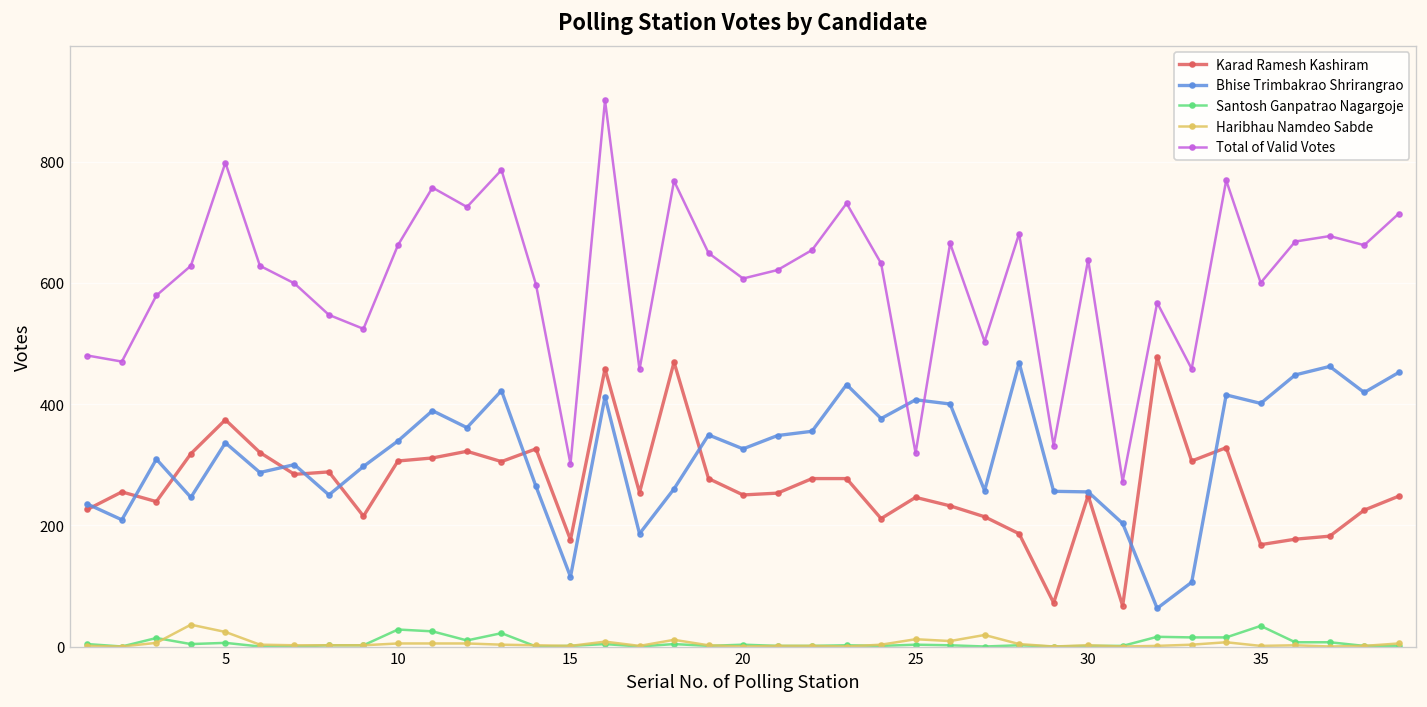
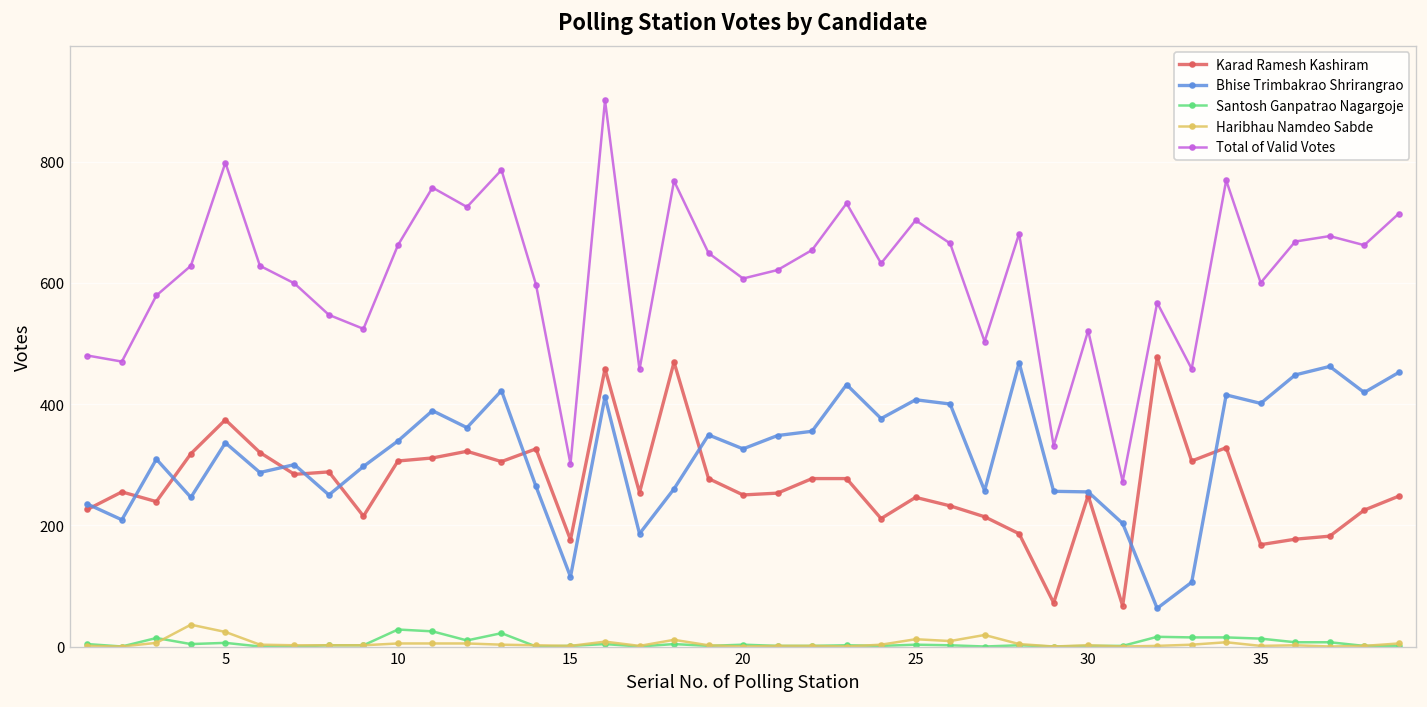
Total of Valid Votes, 25: 320 -> 700
Total of Valid Votes, 30: 640 -> 520
Santosh Ganpatrao Nagargoje, 35: 30 -> 10
